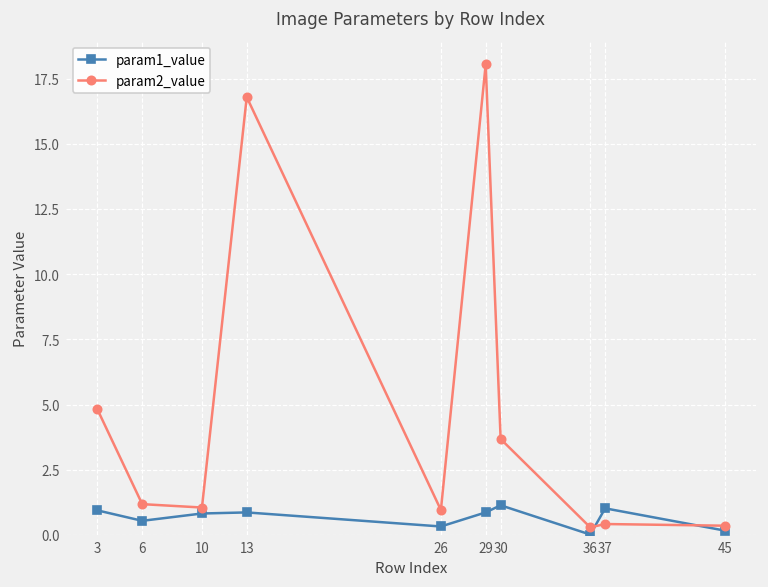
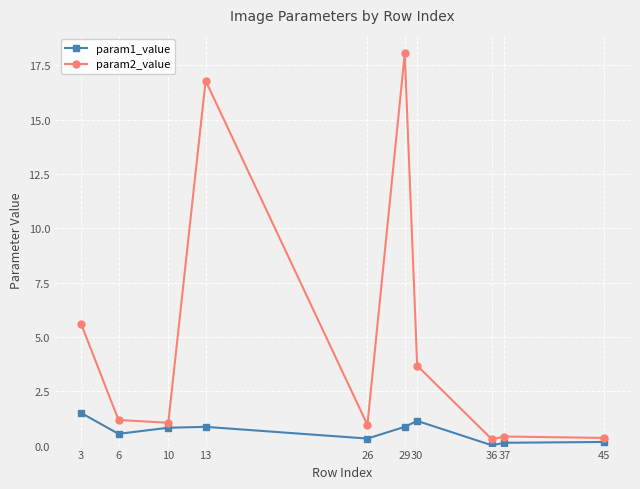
param1_value, 3: 0.9 -> 1.5
param2_value, 3: 4.8 -> 5.6
param1_value, 37: 1.0 -> 0.1
